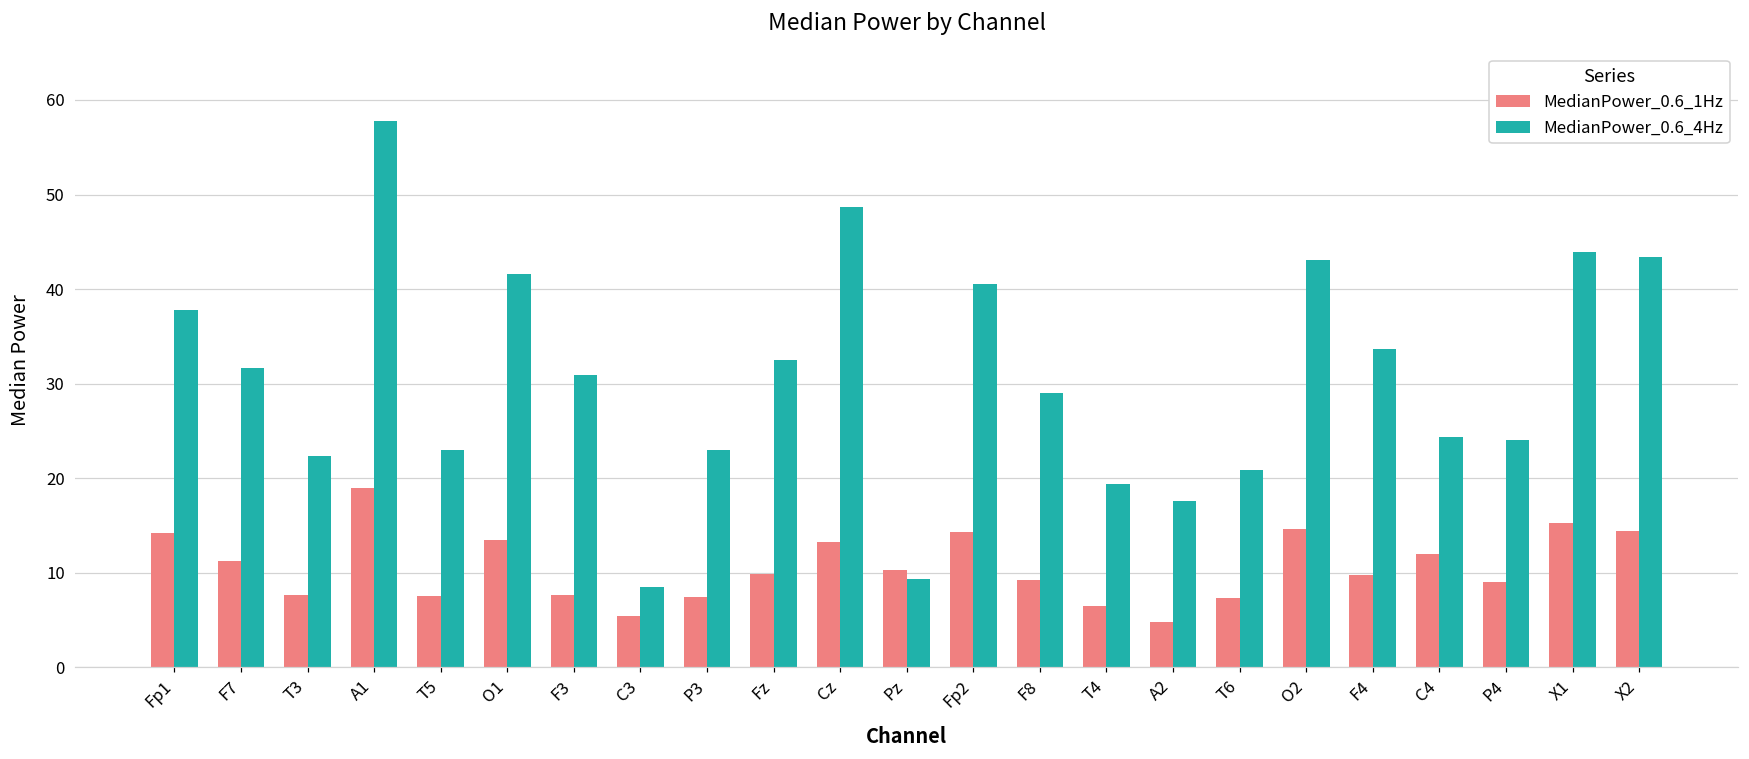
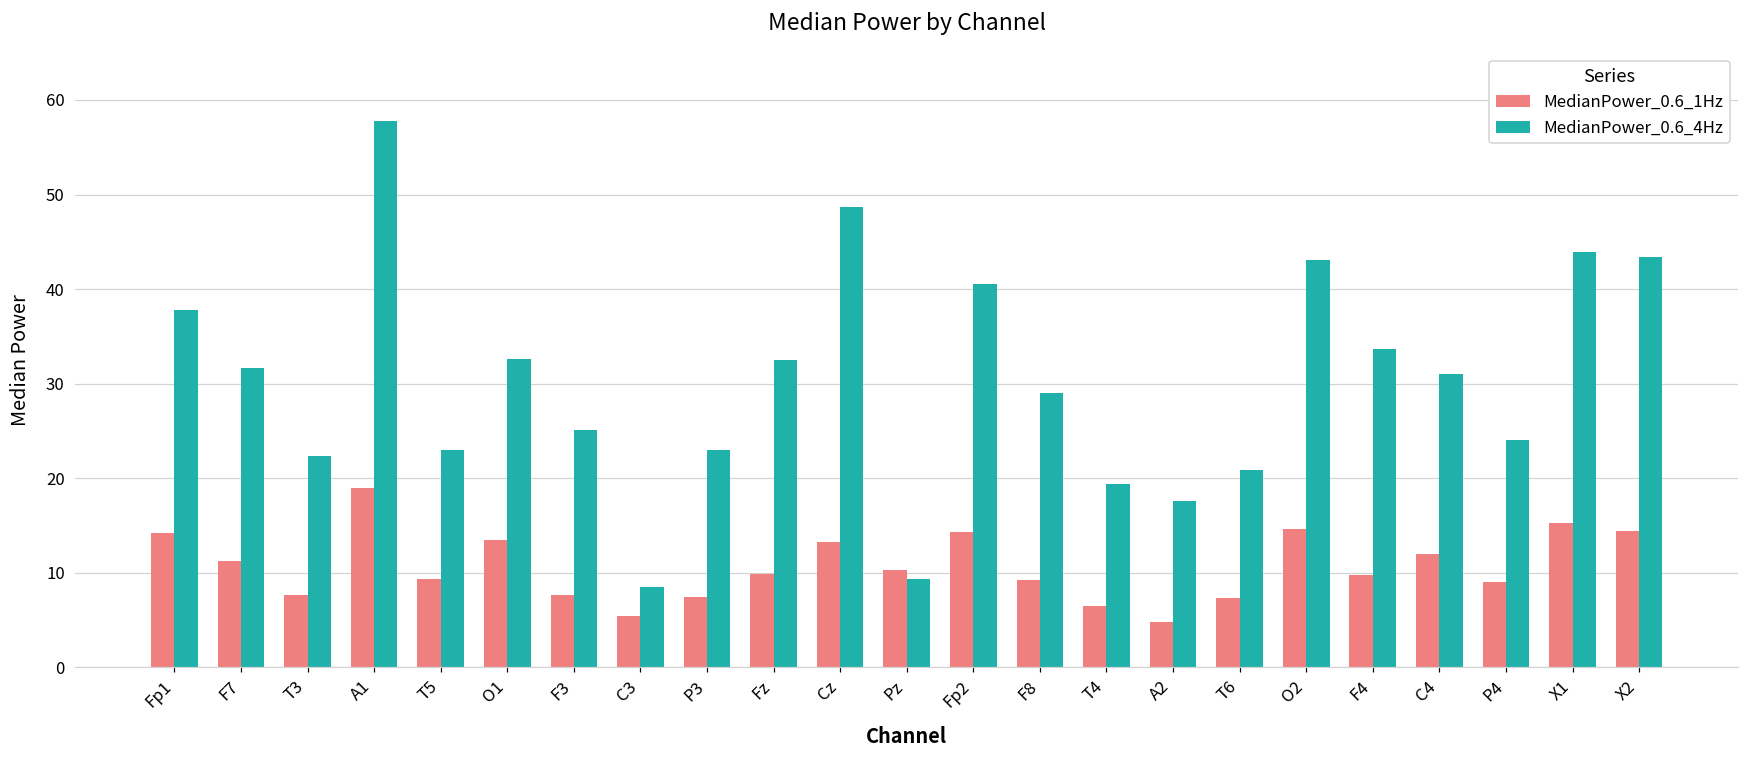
MedianPower_0.6_1Hz, T5: 8 -> 9
MedianPower_0.6_4Hz, O1: 42 -> 33
MedianPower_0.6_4Hz, F3: 31 -> 25
MedianPower_0.6_4Hz, C4: 24 -> 31
